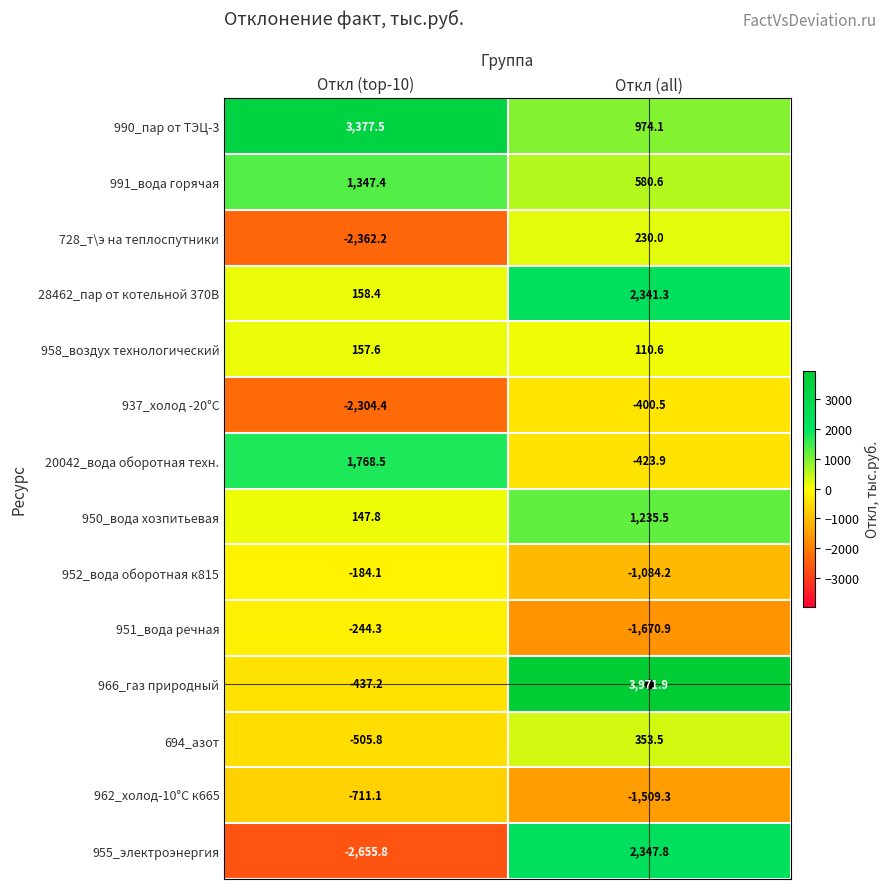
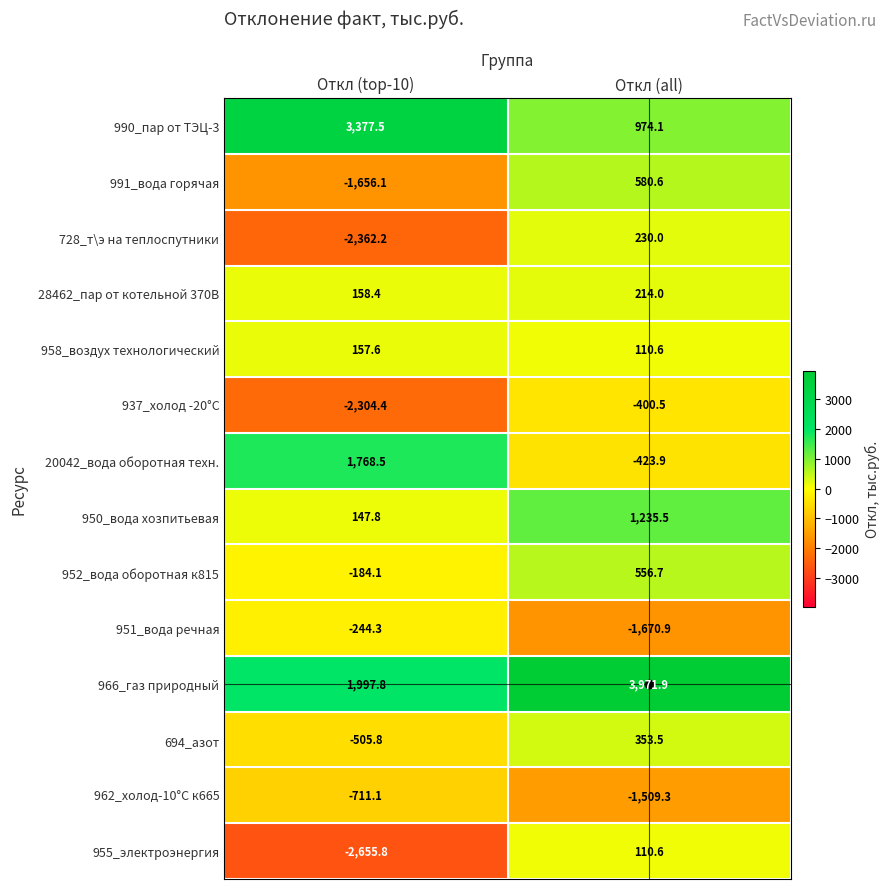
991_вода горячая, Откл (top-10): 1,347.4 -> -1,656.1
28462_пар от котельной 370В, Откл (all): 2,341.3 -> 214.0
952_вода оборотная к815, Откл (all): -1,084.2 -> 556.7
966_газ природный, Откл (top-10): -437.2 -> 1,997.8
955_электроэнергия, Откл (all): 2,347.8 -> 110.6
